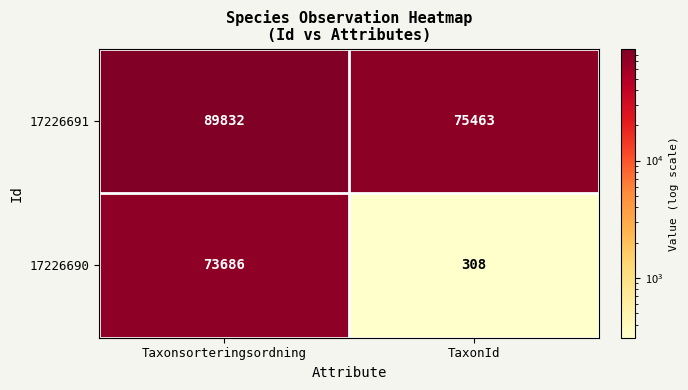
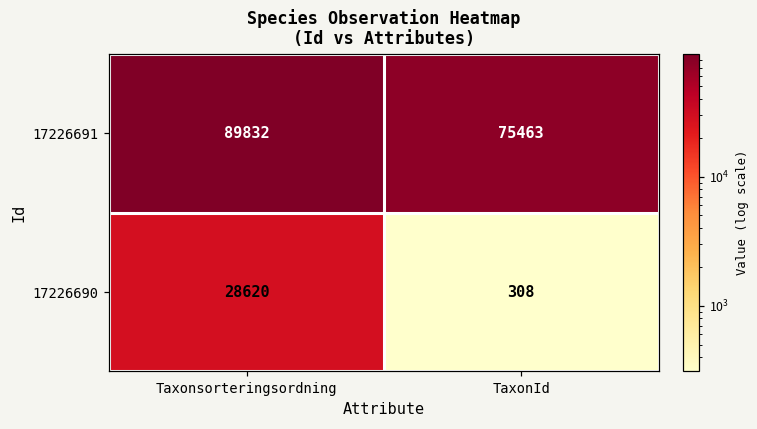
17226690, Taxonsorteringsordning: 73686 -> 28620
